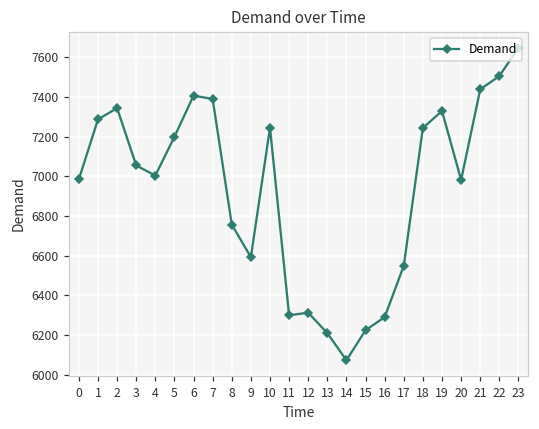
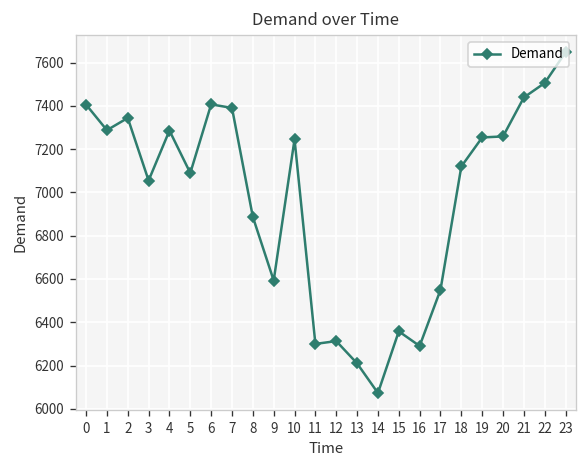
0: 6990 -> 7410
4: 7000 -> 7290
5: 7200 -> 7090
8: 6760 -> 6890
15: 6220 -> 6360
18: 7240 -> 7120
19: 7330 -> 7250
20: 6980 -> 7260
